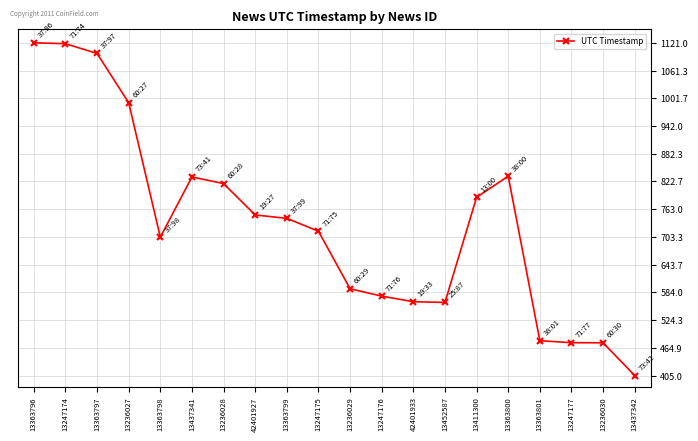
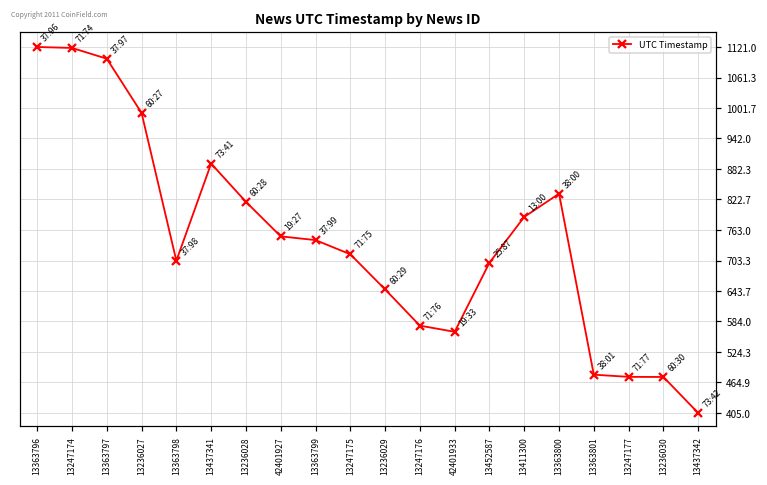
13437341: 830 -> 890
13236029: 590 -> 650
13452587: 560 -> 700
